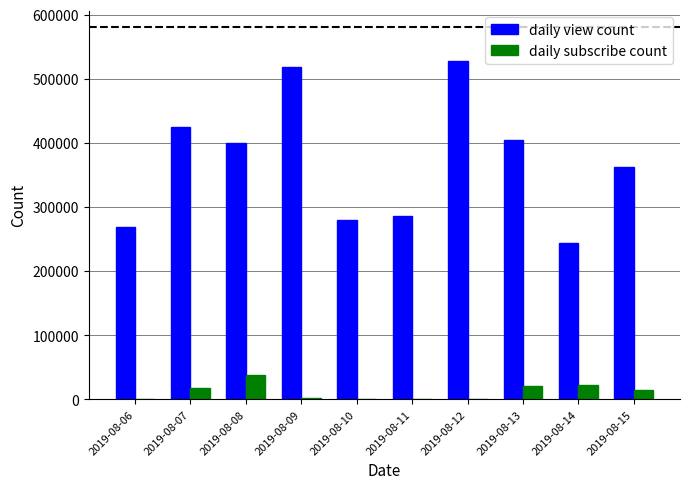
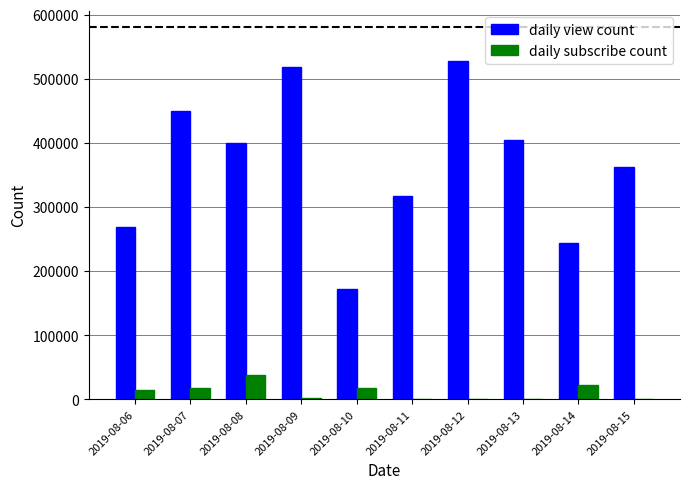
daily subscribe count, 2019-08-06: 0 -> 10000
daily view count, 2019-08-07: 420000 -> 450000
daily view count, 2019-08-10: 280000 -> 170000
daily subscribe count, 2019-08-10: 0 -> 20000
daily view count, 2019-08-11: 290000 -> 320000
daily subscribe count, 2019-08-13: 20000 -> 0
daily subscribe count, 2019-08-15: 10000 -> 0
